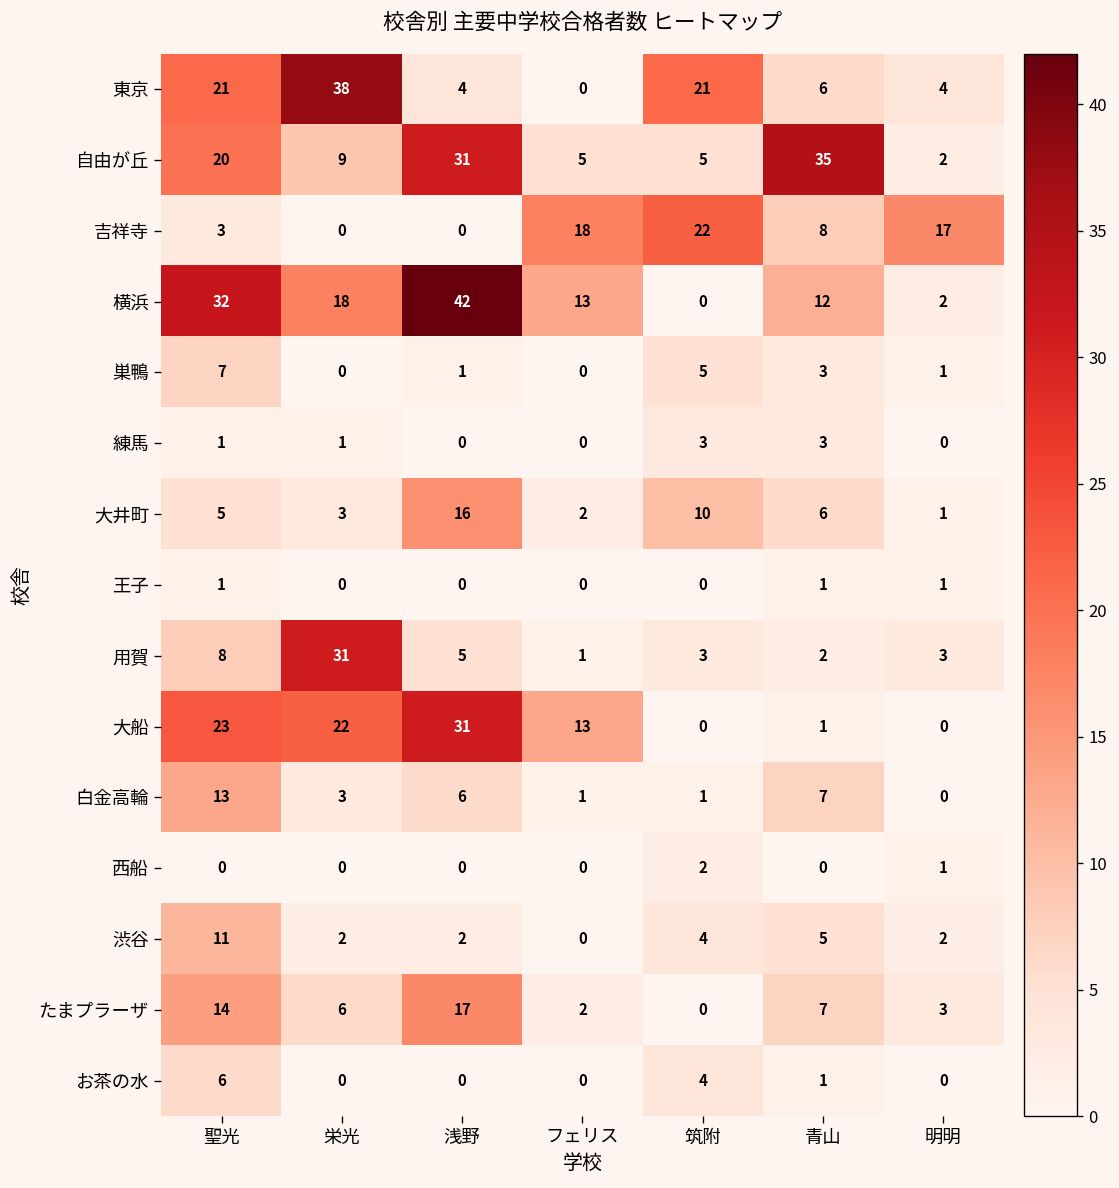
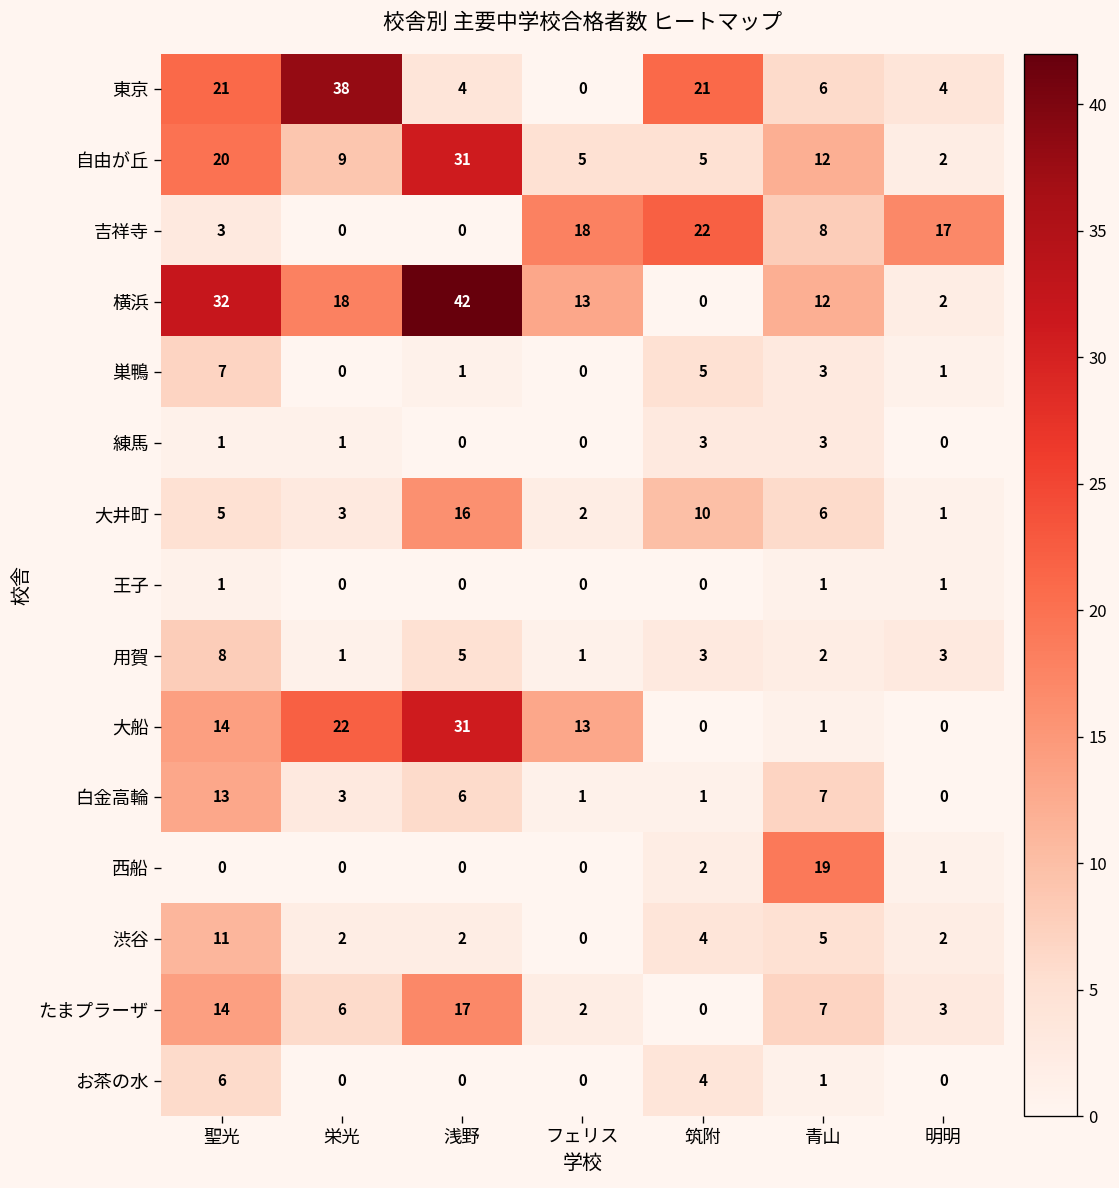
自由が丘, 青山: 35 -> 12
用賀, 栄光: 31 -> 1
大船, 聖光: 23 -> 14
西船, 青山: 0 -> 19
